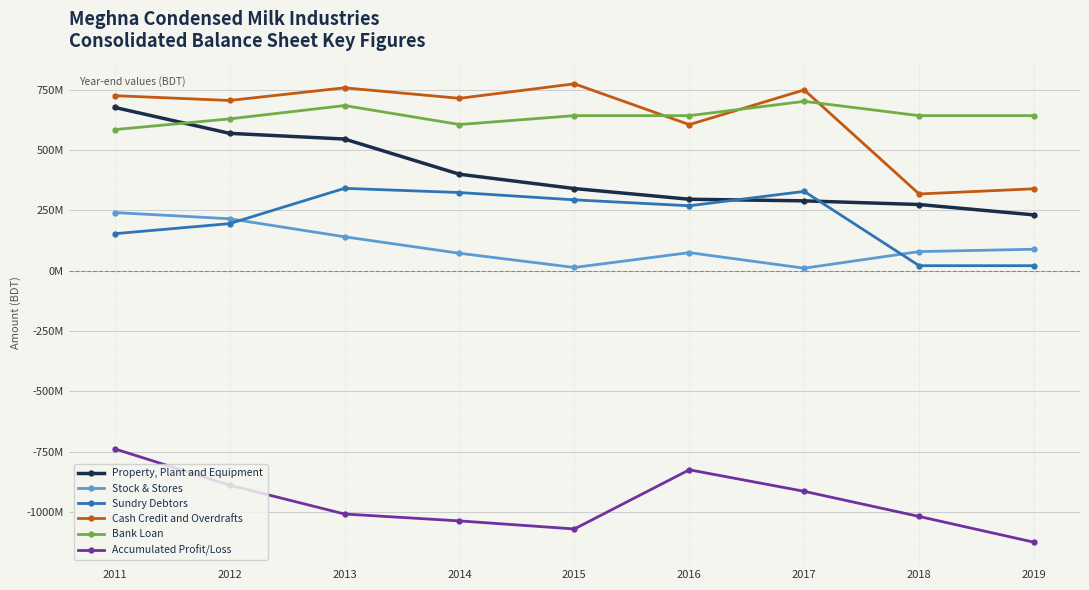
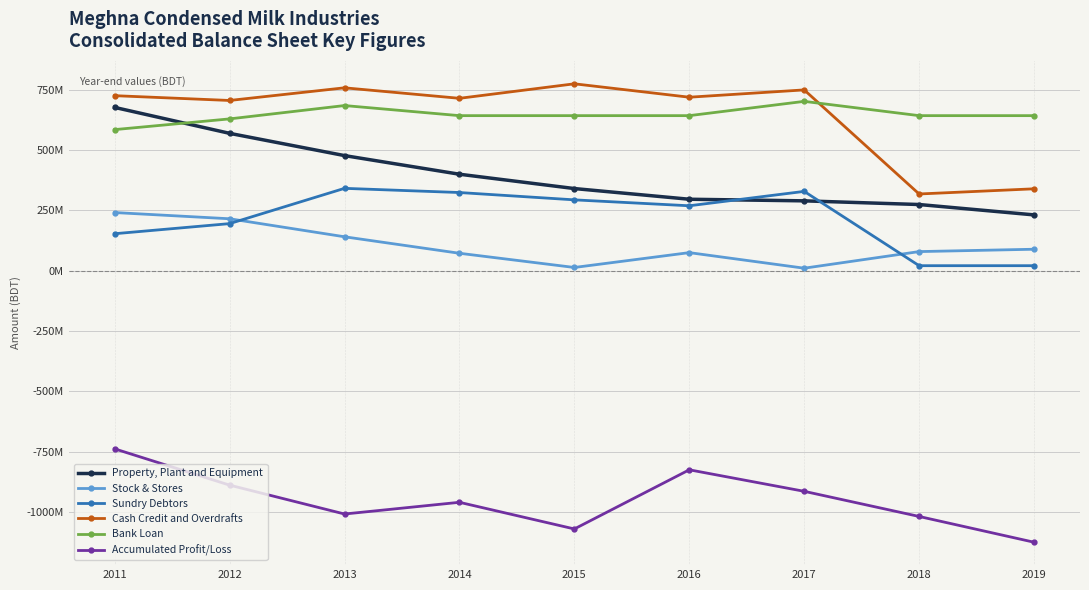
Property, Plant and Equipment, 2013: 550000000 -> 480000000
Bank Loan, 2014: 610000000 -> 640000000
Accumulated Profit/Loss, 2014: -1040000000 -> -960000000
Cash Credit and Overdrafts, 2016: 610000000 -> 720000000
